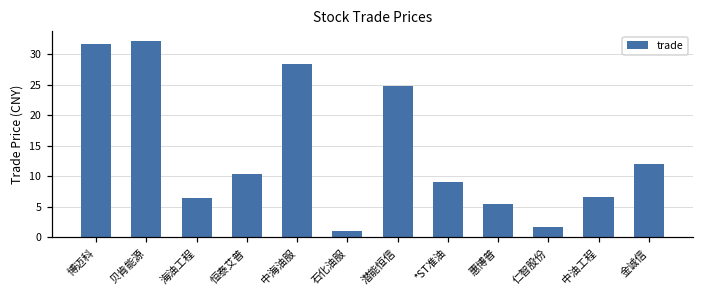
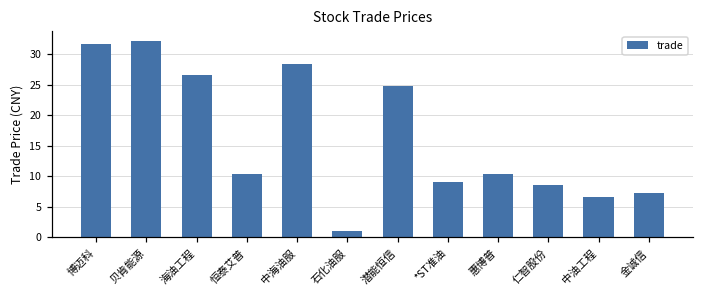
海油工程: 6 -> 27
惠博普: 5 -> 10
仁智股份: 2 -> 9
金诚信: 12 -> 7
